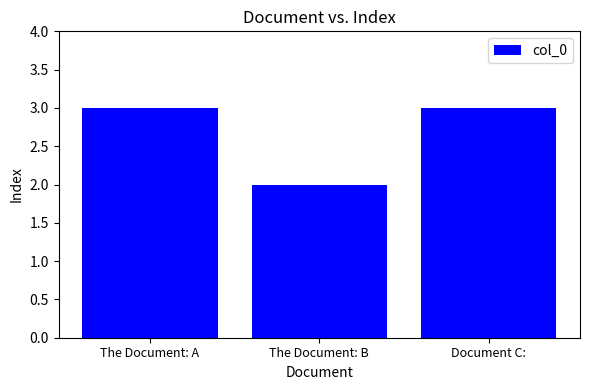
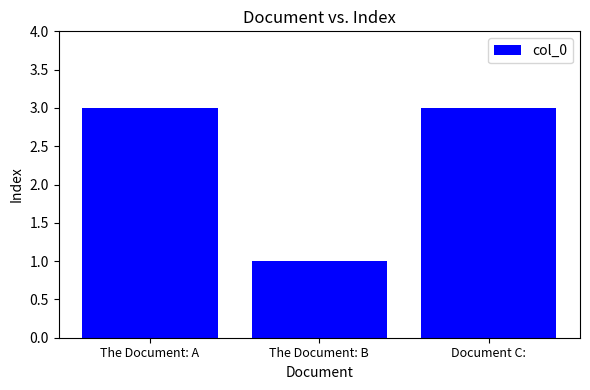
The Document: B: 2 -> 1
